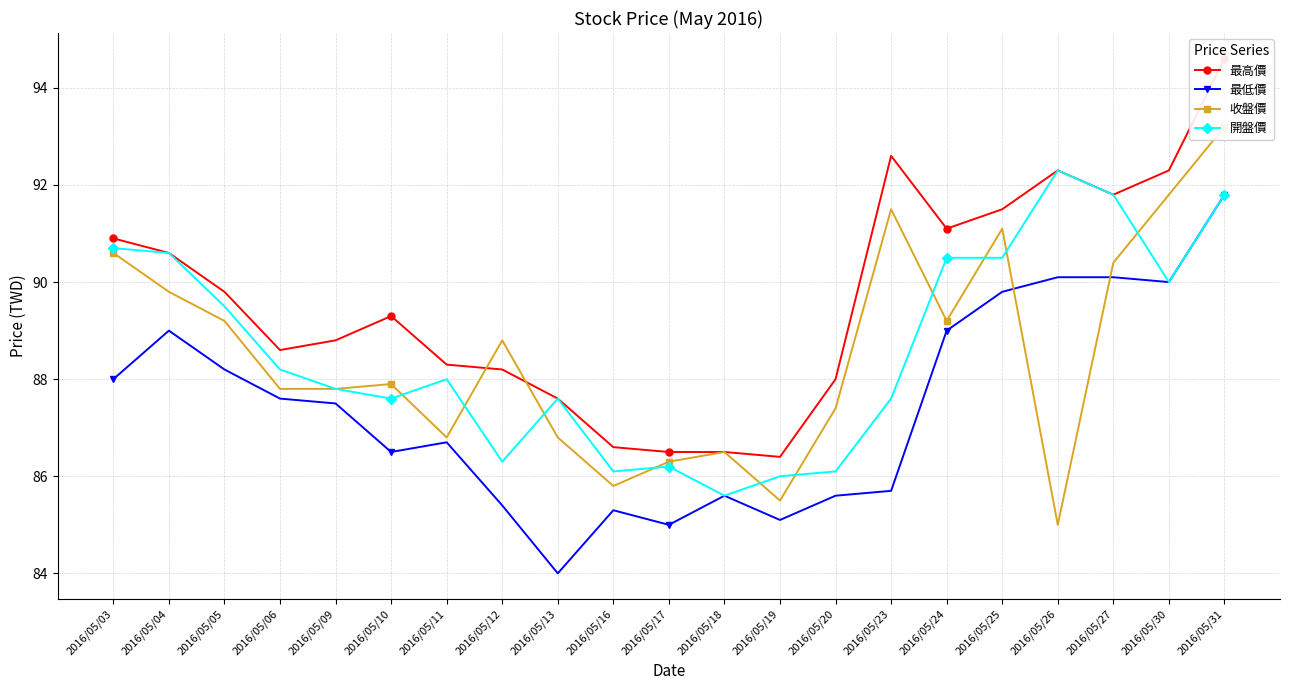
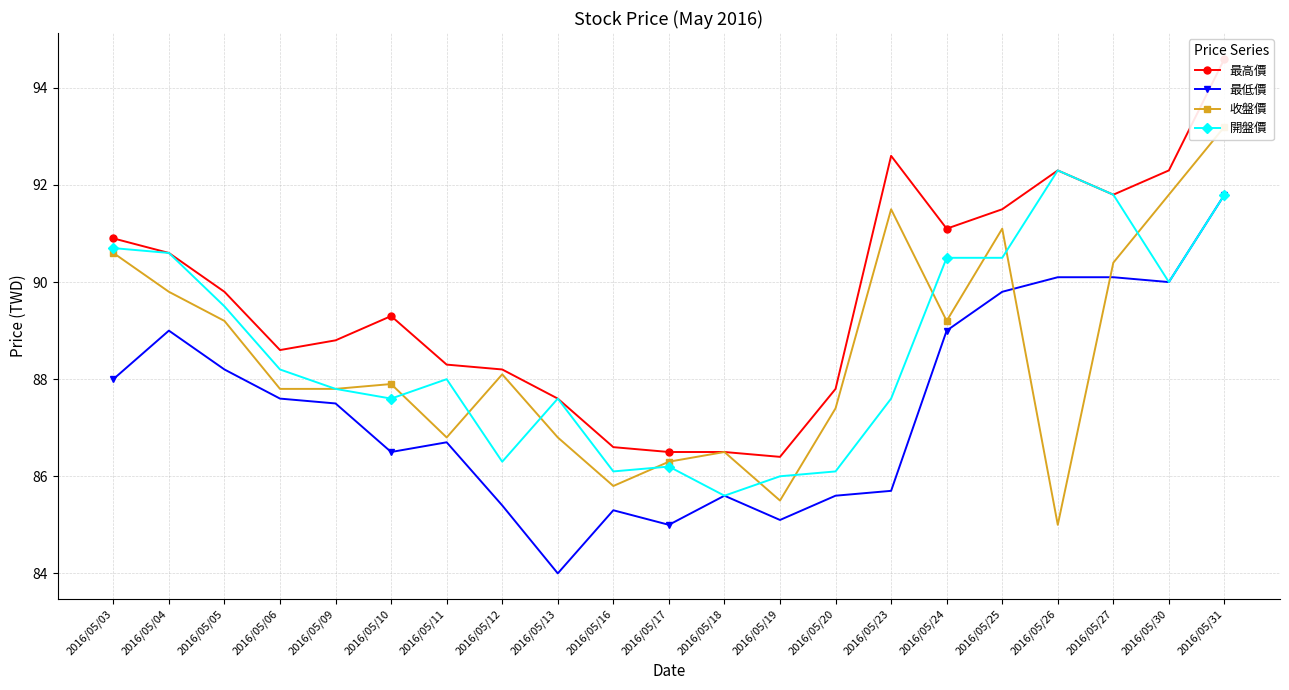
收盤價, 2016/05/12: 88.8 -> 88.1
最高價, 2016/05/20: 88.0 -> 87.8
